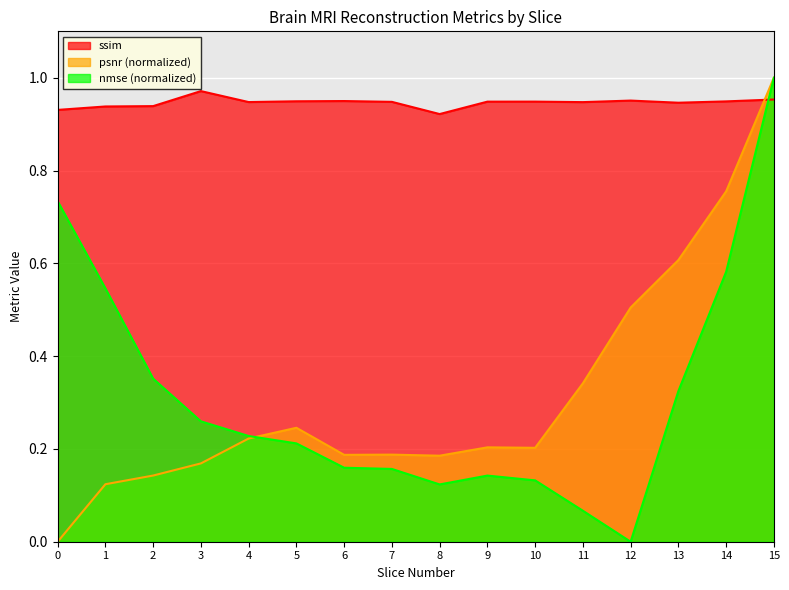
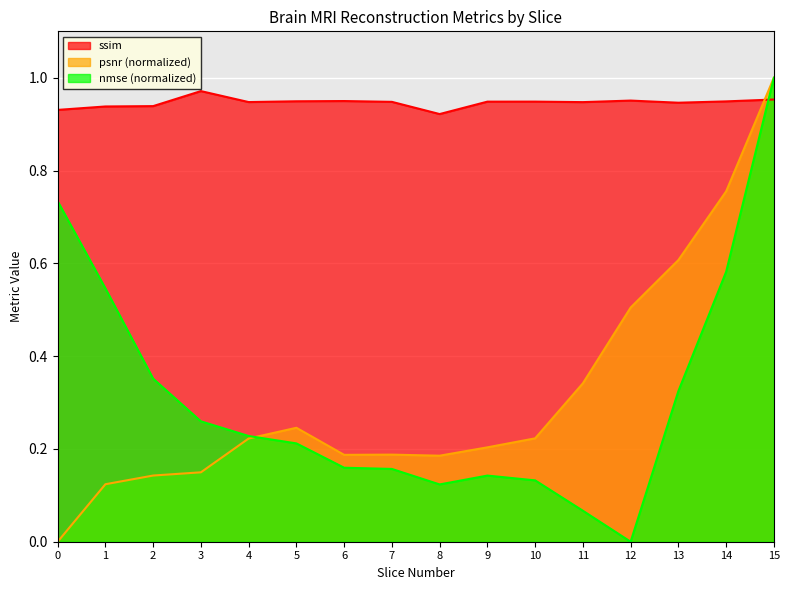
psnr (normalized), 3: 0.17 -> 0.15
psnr (normalized), 10: 0.20 -> 0.22
